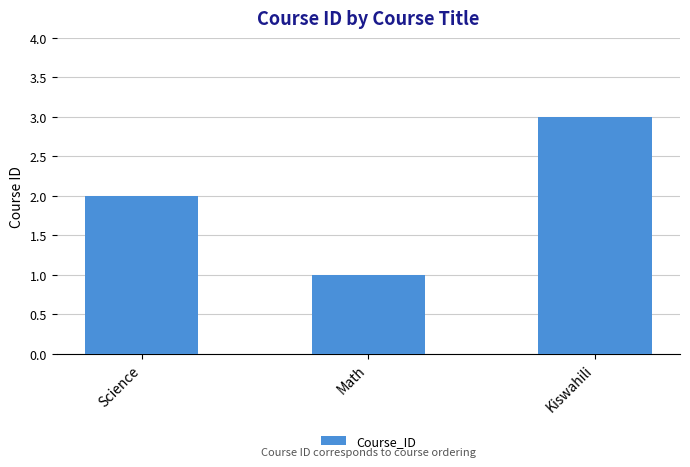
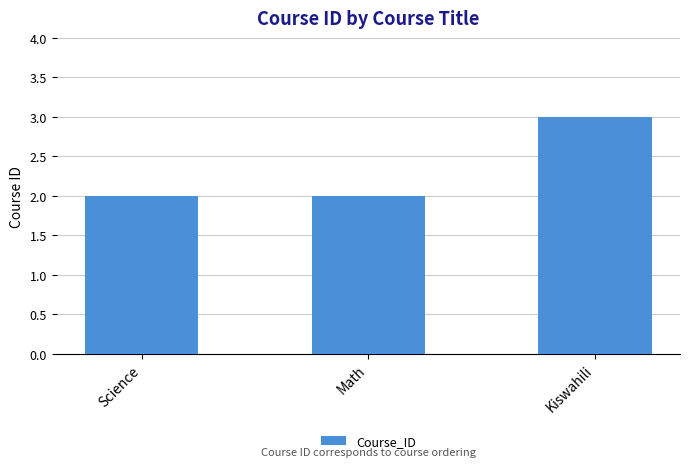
Math: 1 -> 2
